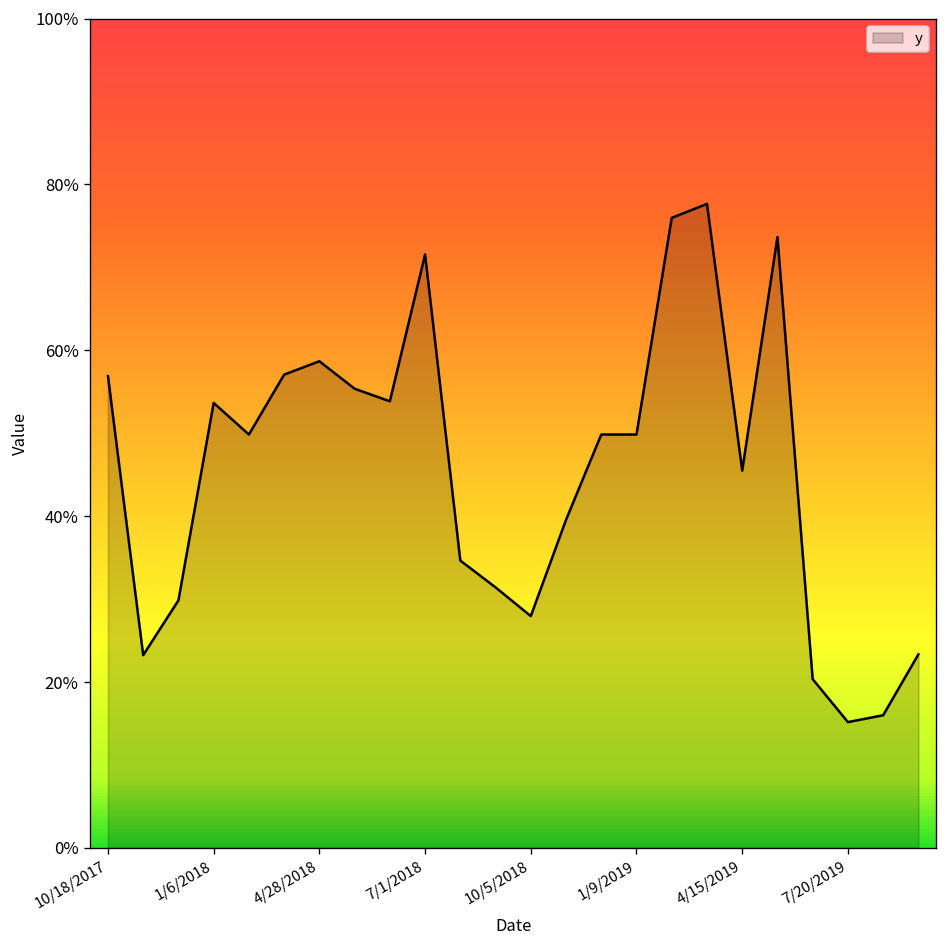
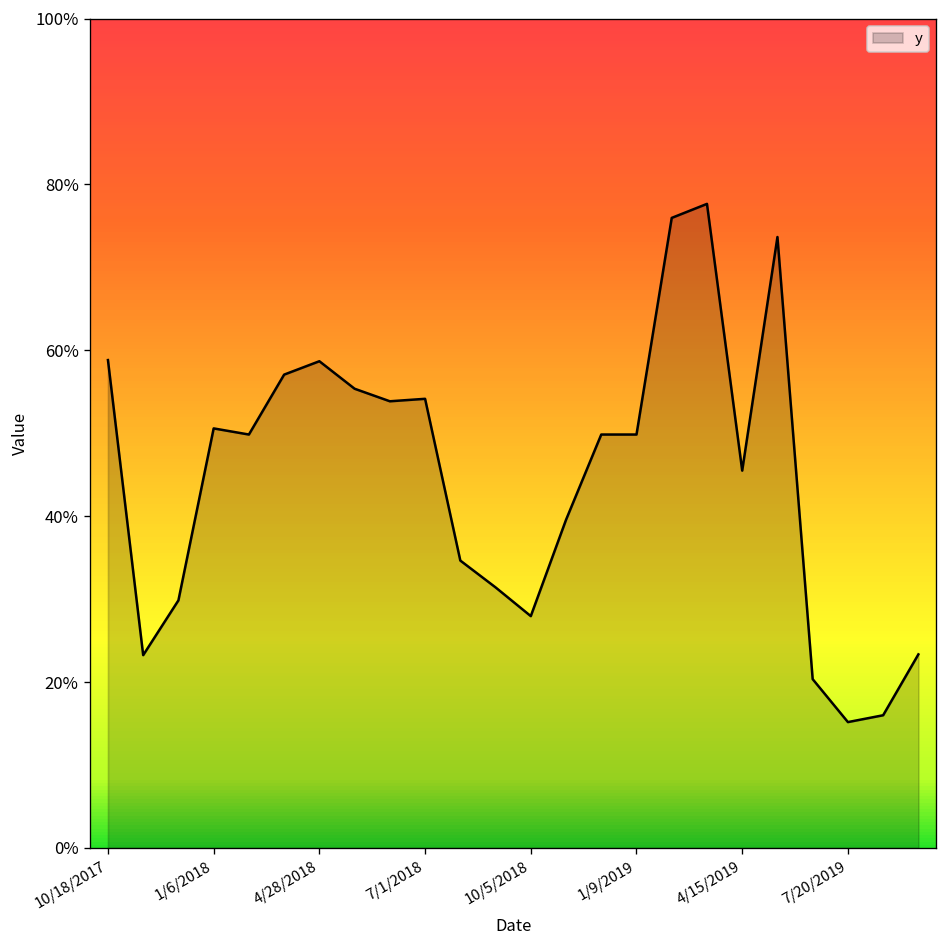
10/18/2017: 57% -> 59%
1/6/2018: 54% -> 51%
7/1/2018: 72% -> 54%
